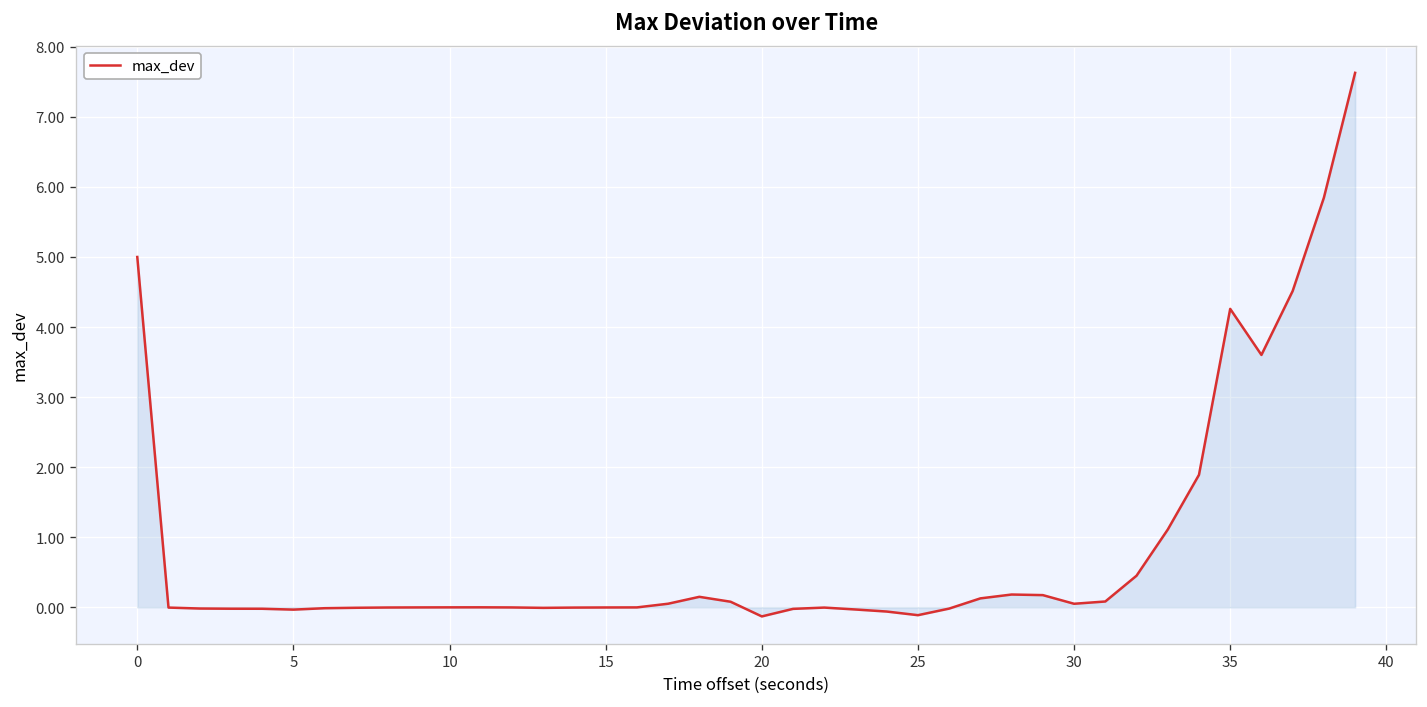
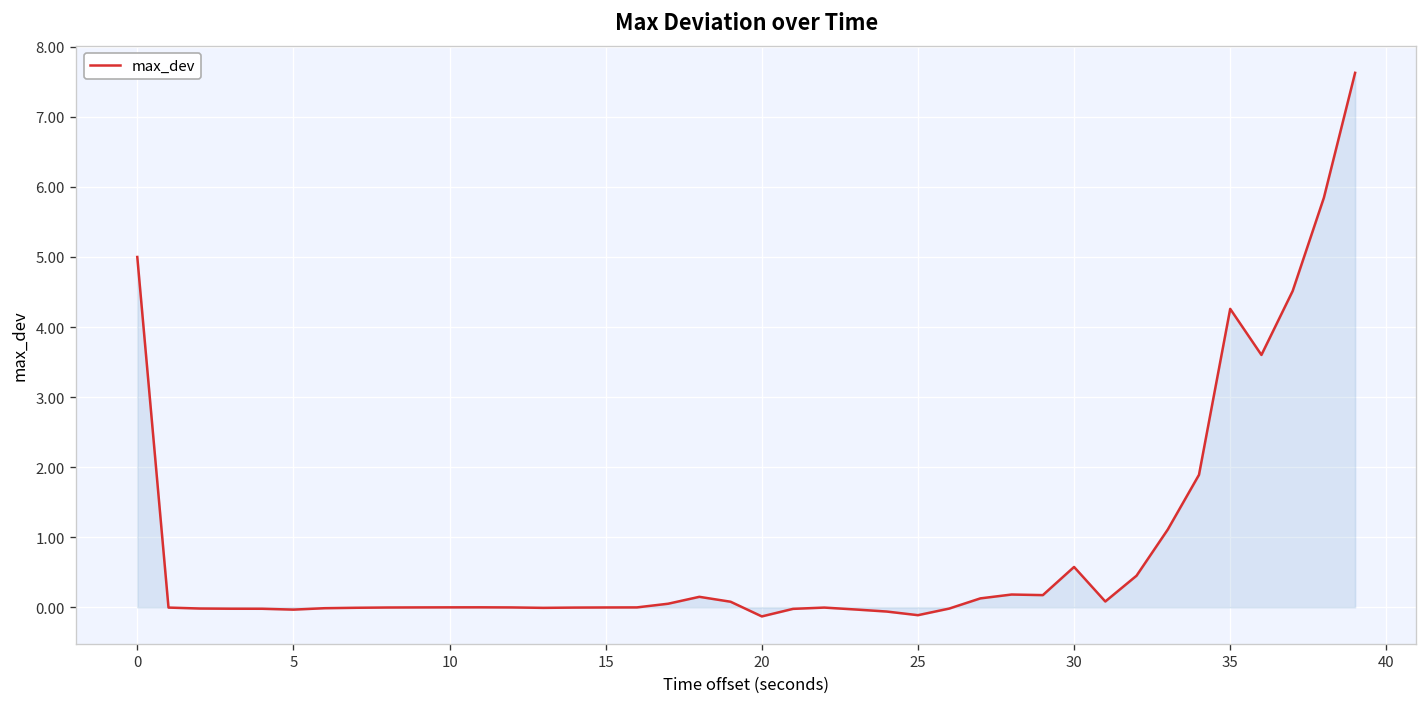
max_dev, 30: 0.0 -> 0.6
